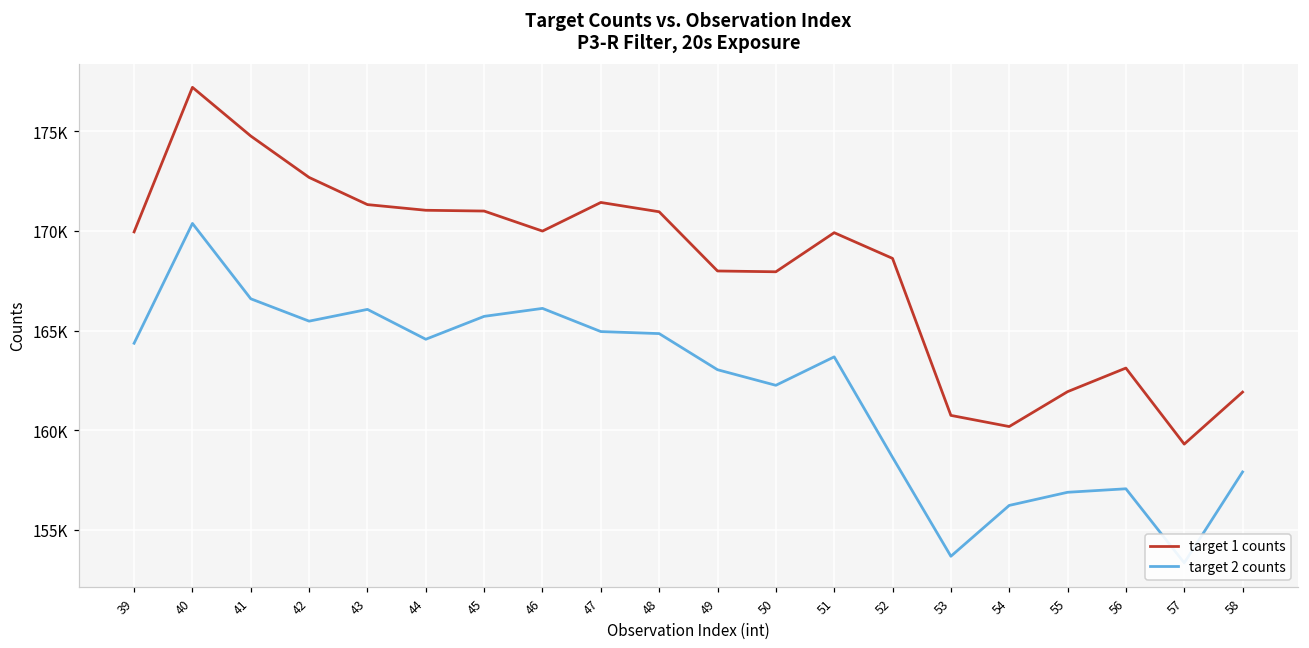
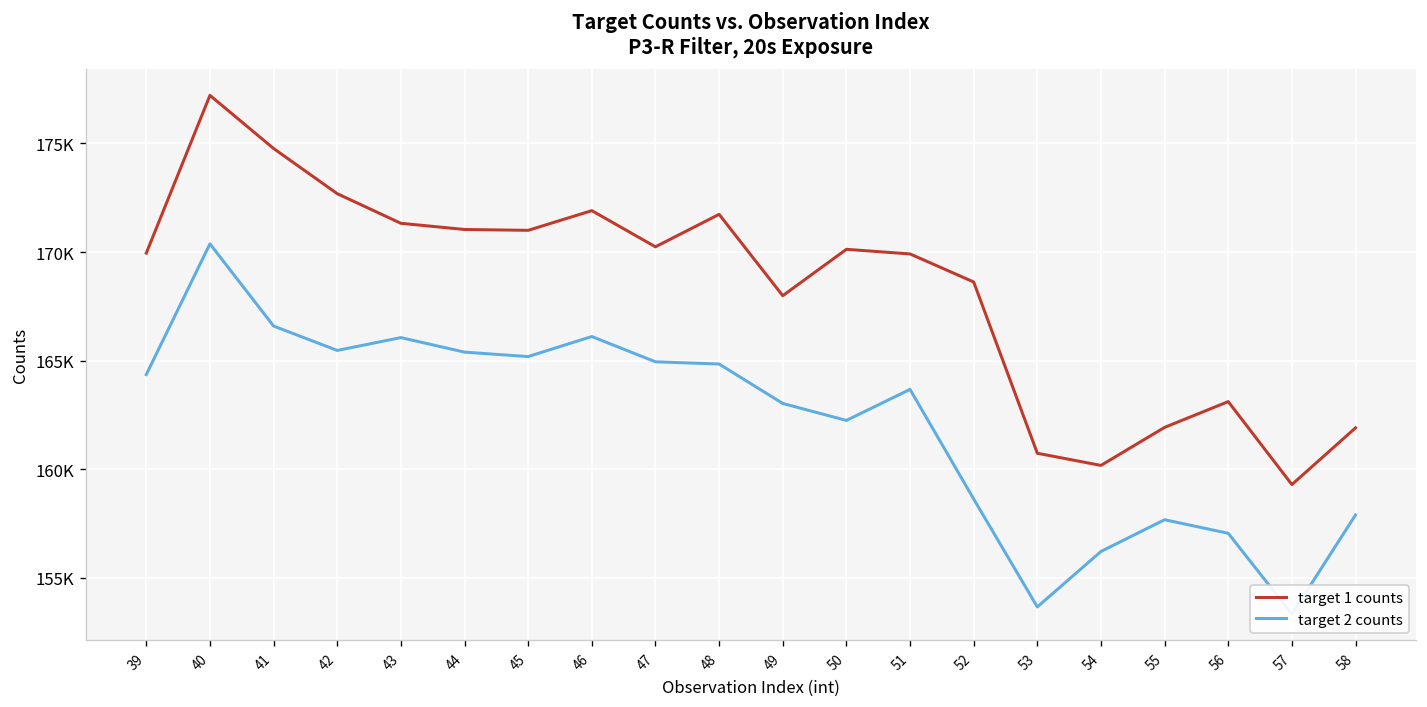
target 2 counts, 44: 164600 -> 165400
target 2 counts, 45: 165700 -> 165200
target 1 counts, 46: 170000 -> 171900
target 1 counts, 47: 171400 -> 170200
target 1 counts, 48: 171000 -> 171700
target 1 counts, 50: 168000 -> 170100
target 2 counts, 55: 156900 -> 157700
